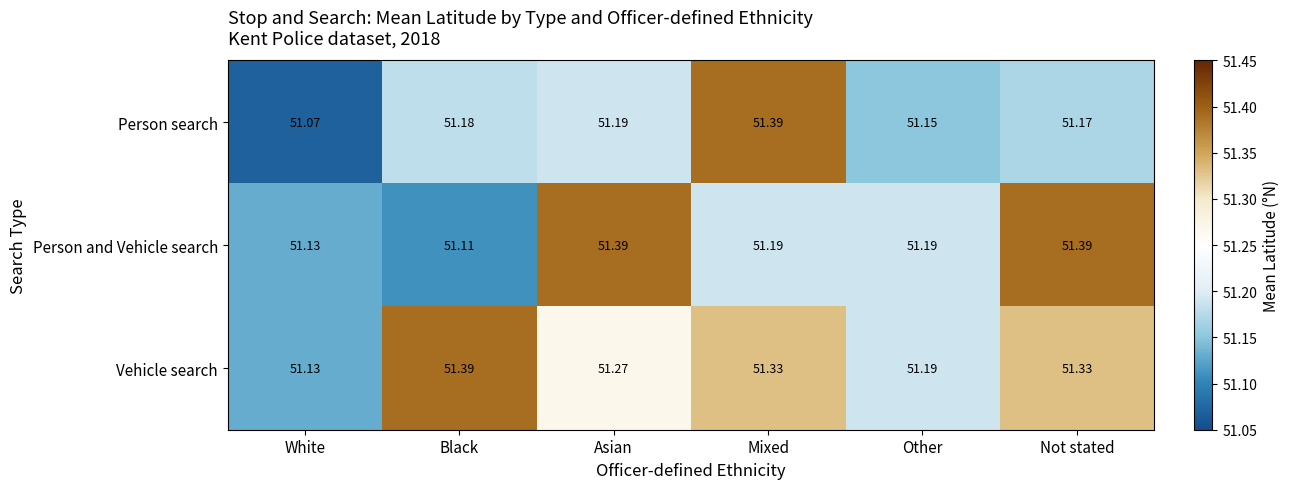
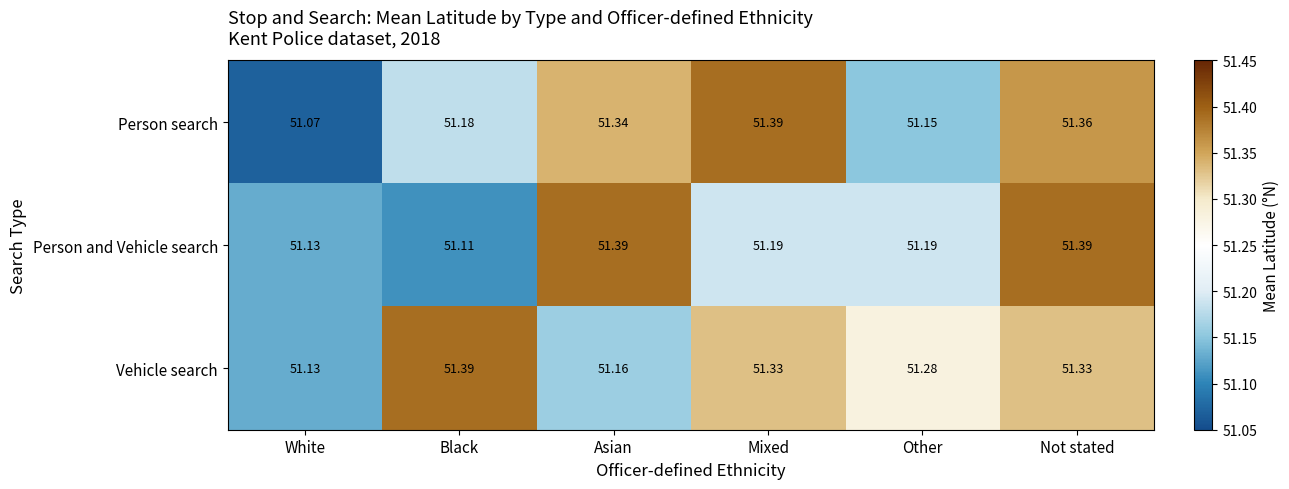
Person search, Asian: 51.19 -> 51.34
Person search, Not stated: 51.17 -> 51.36
Vehicle search, Asian: 51.27 -> 51.16
Vehicle search, Other: 51.19 -> 51.28
